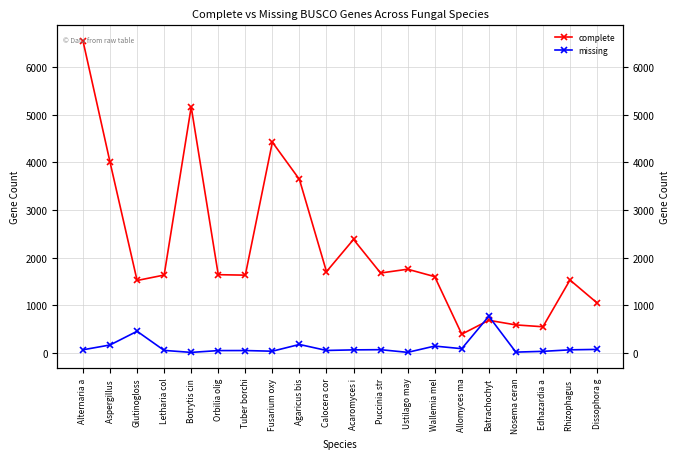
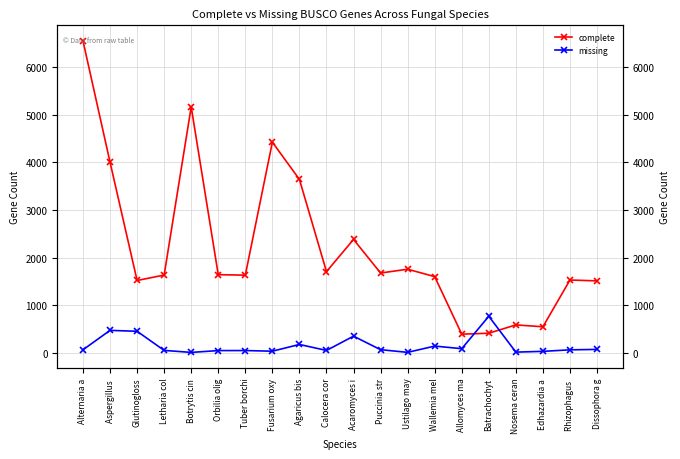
missing, Aspergillus: 200 -> 500
missing, Acaromyces i: 100 -> 300
complete, Batrachochyt: 700 -> 400
complete, Dissophora g: 1000 -> 1500
